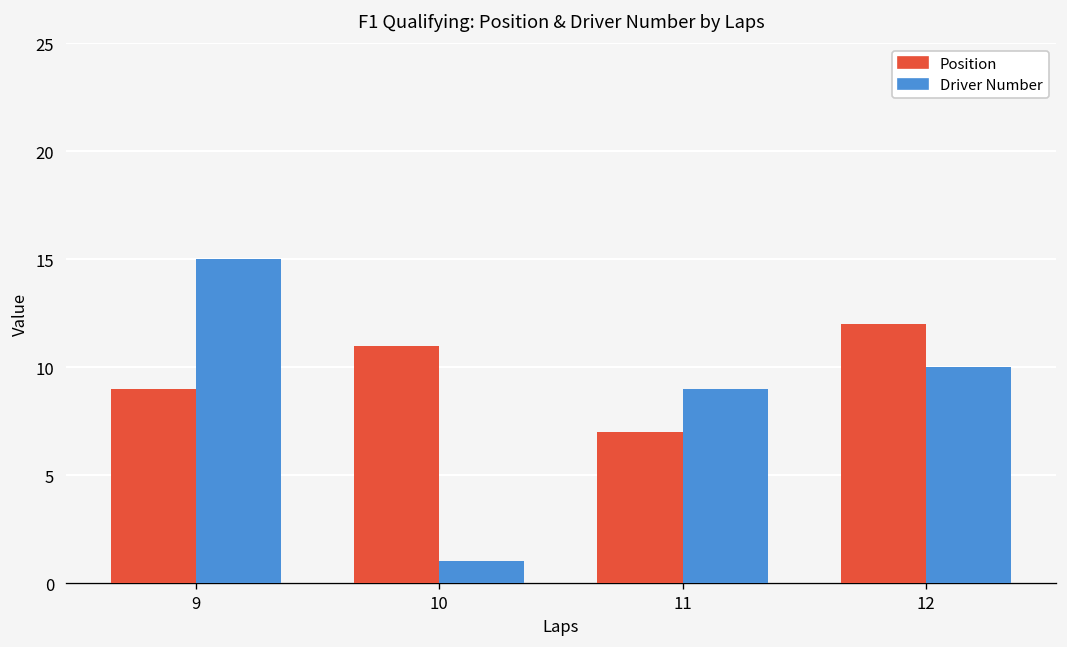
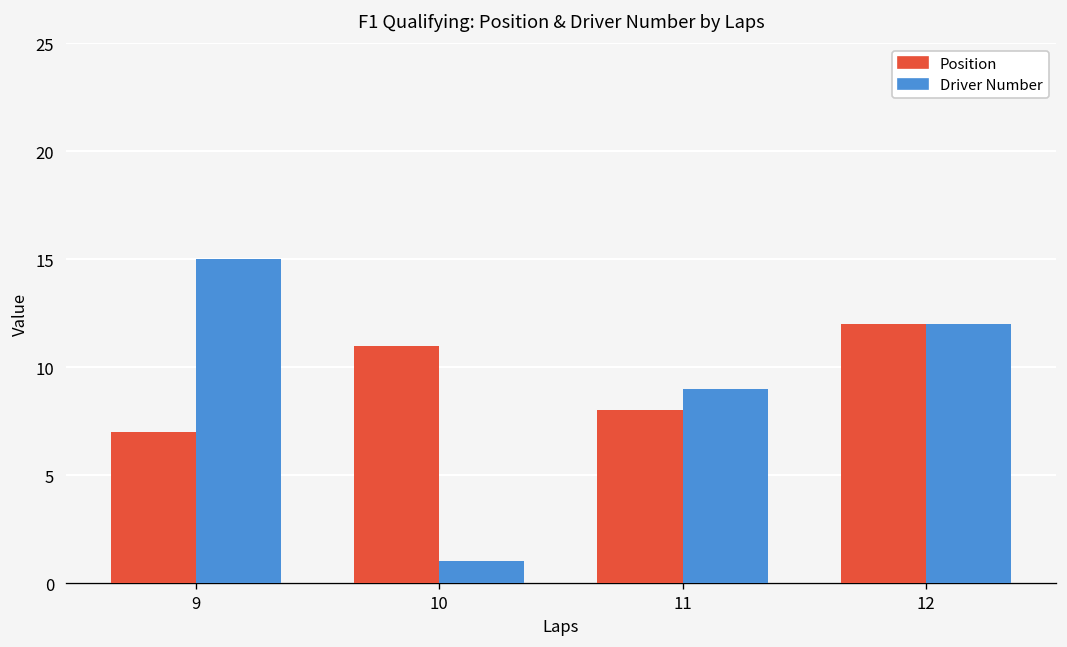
Position, 9: 9 -> 7
Position, 11: 7 -> 8
Driver Number, 12: 10 -> 12
